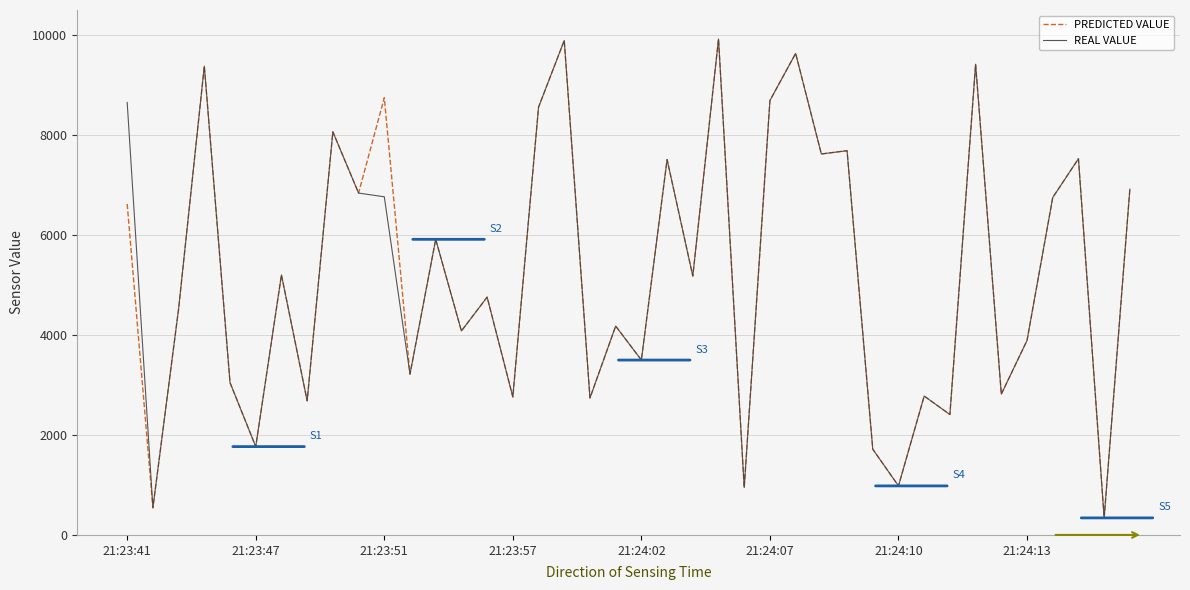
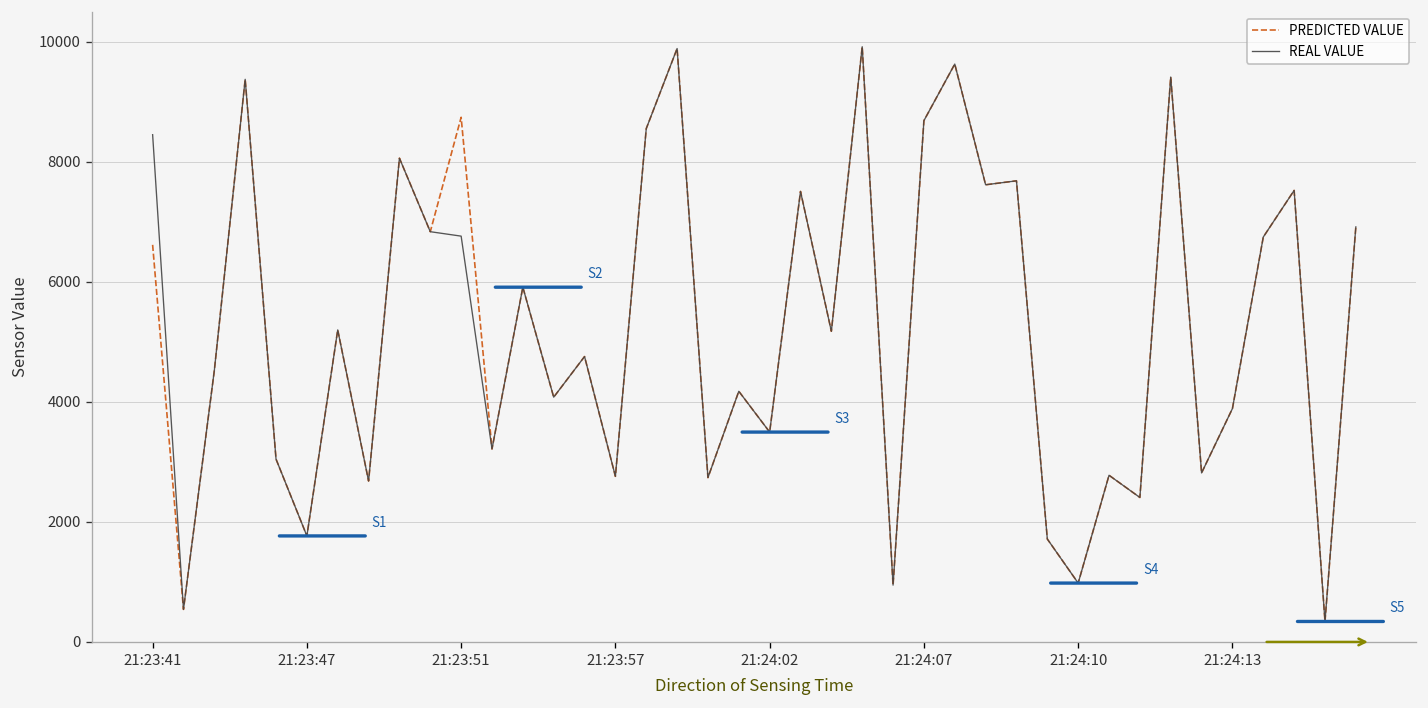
REAL VALUE, 21:23:41: 8700 -> 8500
